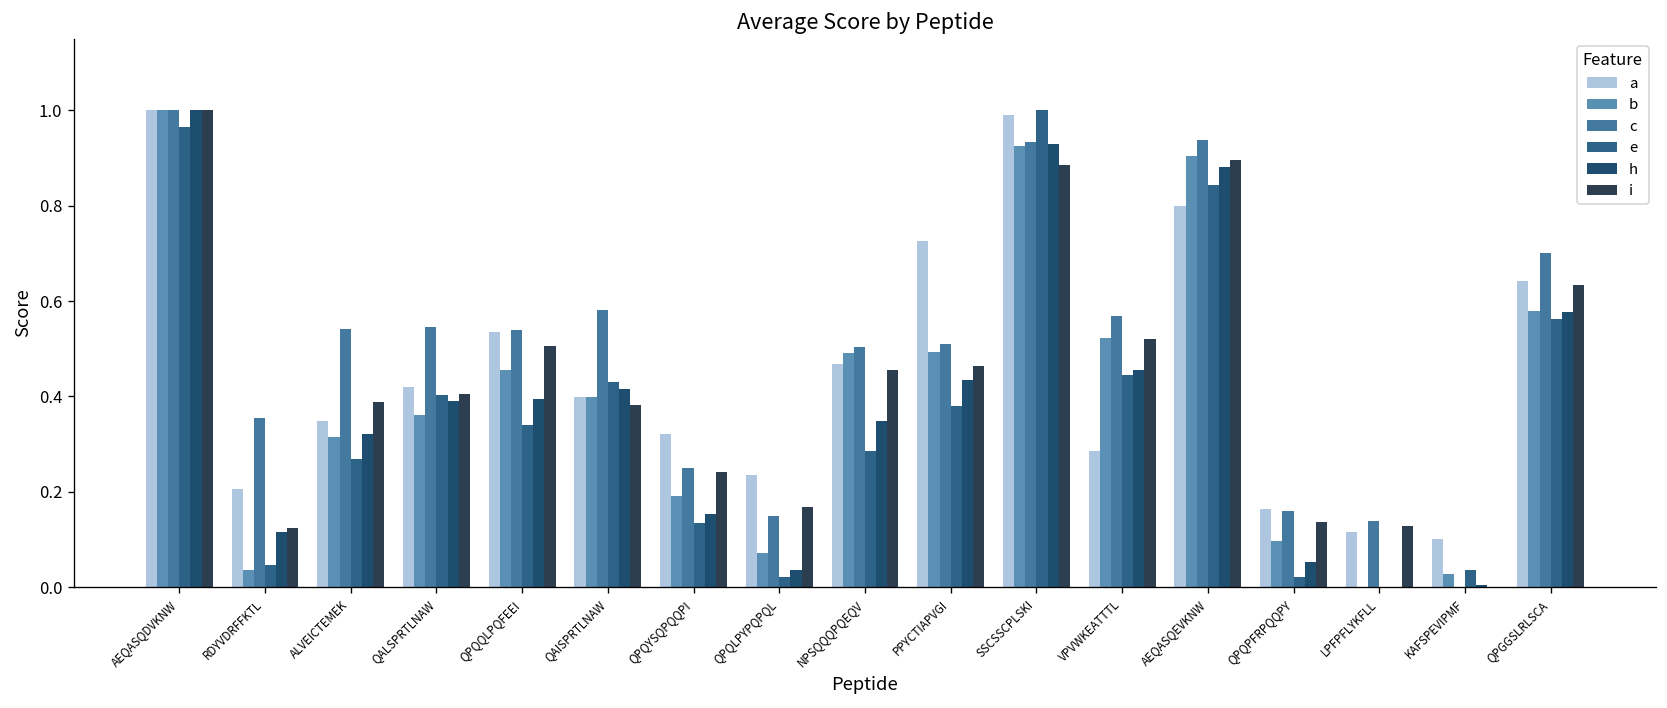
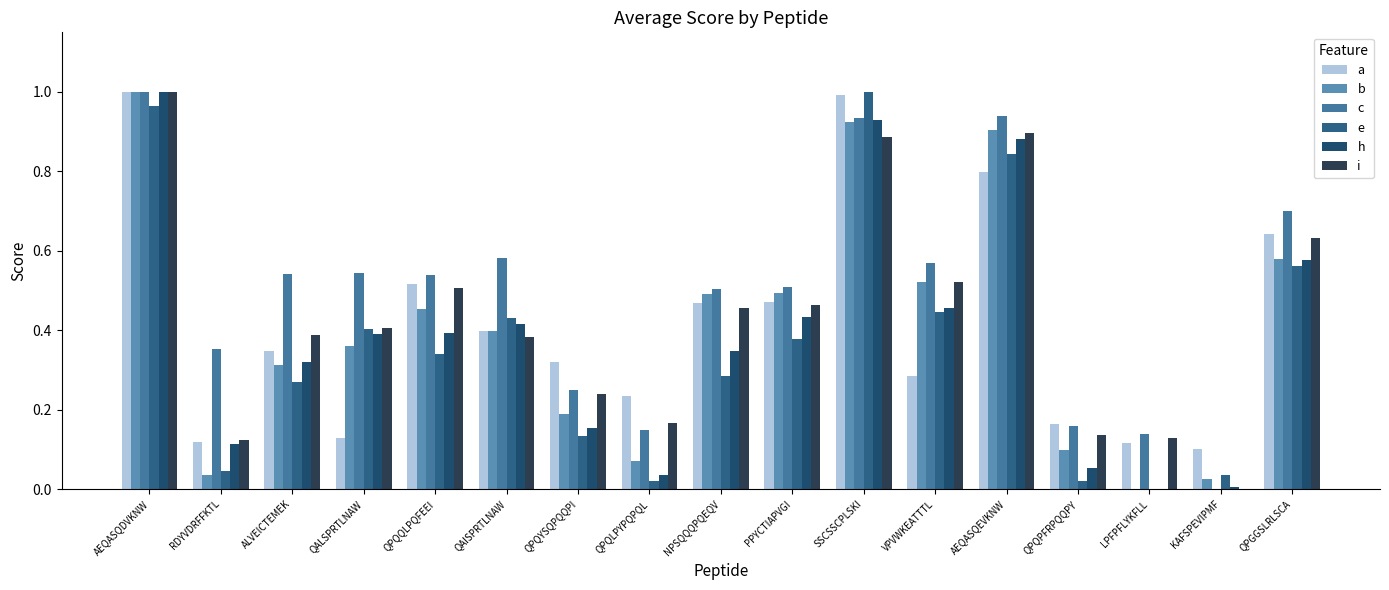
a, RDYVDRFFKTL: 0.21 -> 0.12
a, QALSPRTLNAW: 0.42 -> 0.13
a, QPQQLPQFEEI: 0.54 -> 0.52
a, PPYCTIAPVGI: 0.73 -> 0.47
